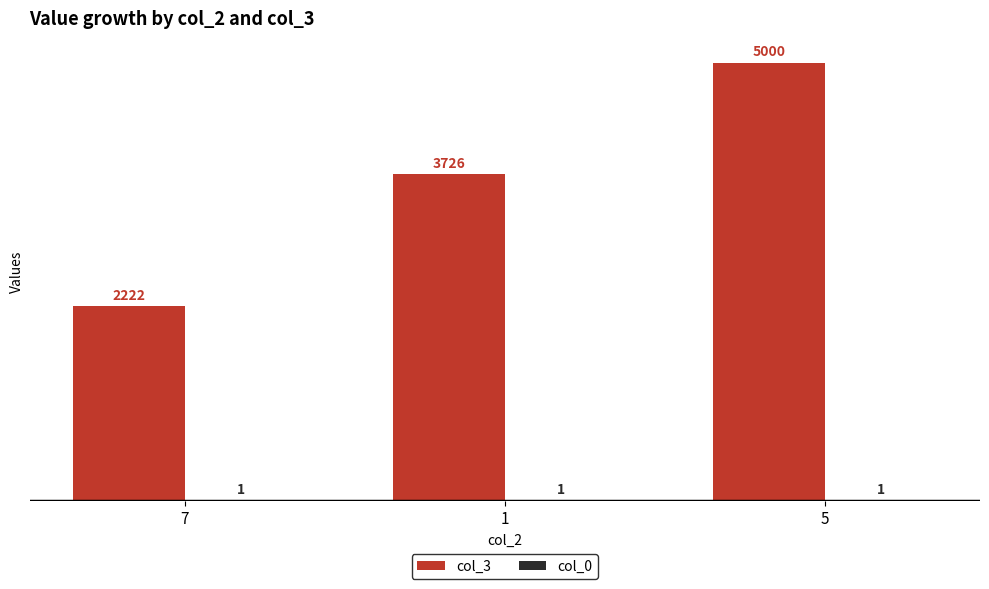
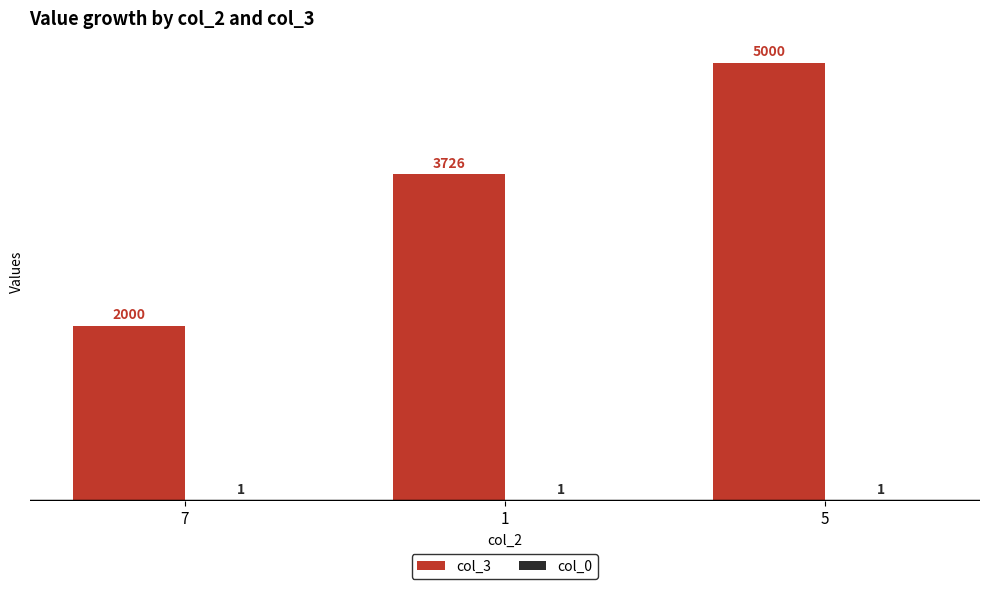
col_3, 7: 2222 -> 2000
